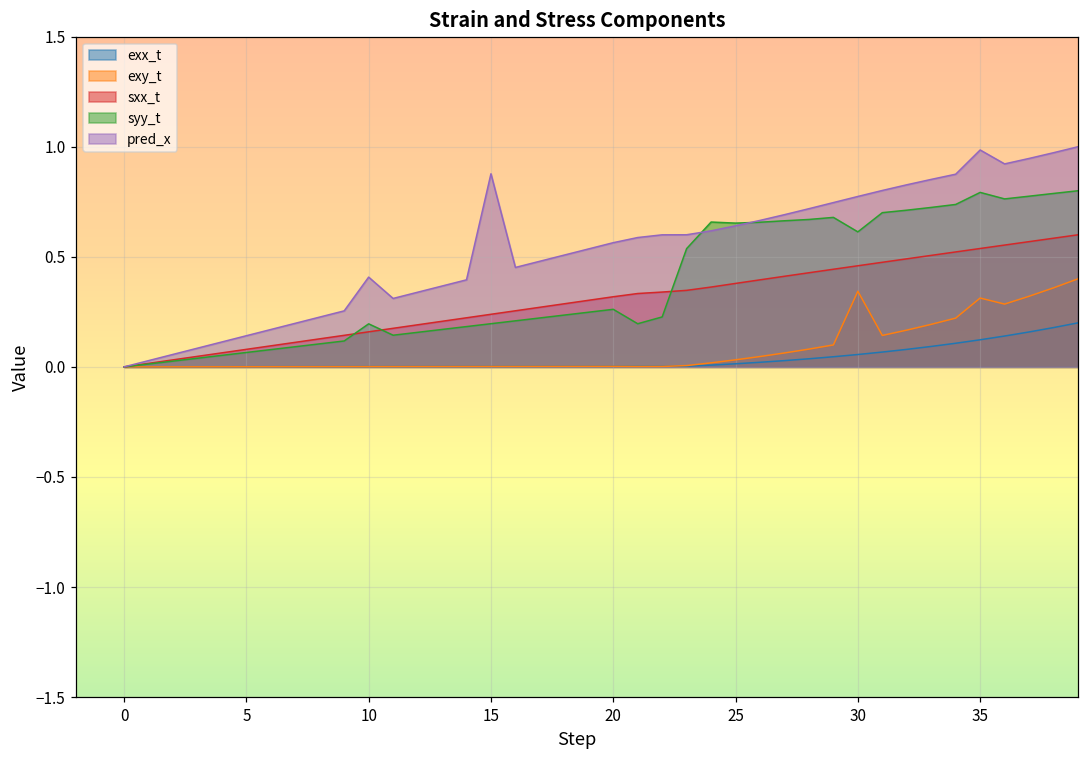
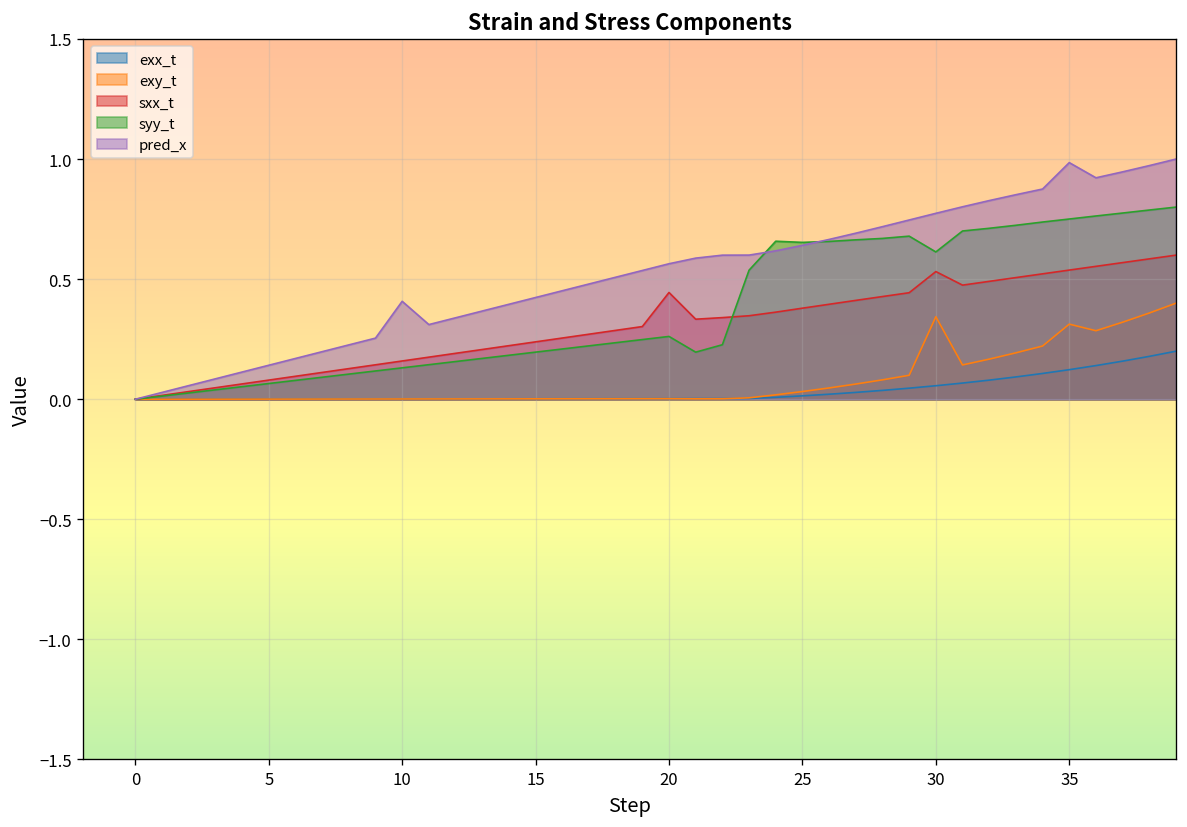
syy_t, 10: 0.20 -> 0.13
pred_x, 15: 0.88 -> 0.42
sxx_t, 20: 0.32 -> 0.44
sxx_t, 30: 0.46 -> 0.53
syy_t, 35: 0.79 -> 0.75
